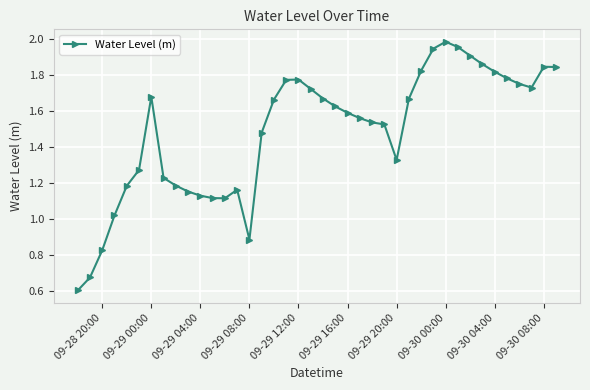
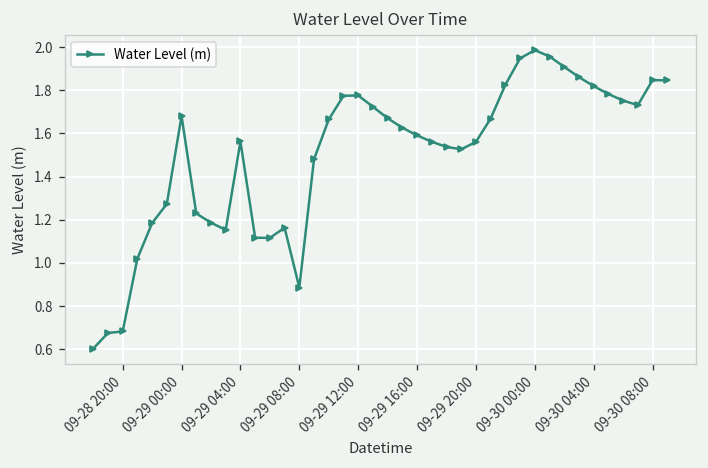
09-28 20:00: 0.83 -> 0.68
09-29 04:00: 1.13 -> 1.56
09-29 20:00: 1.33 -> 1.56
